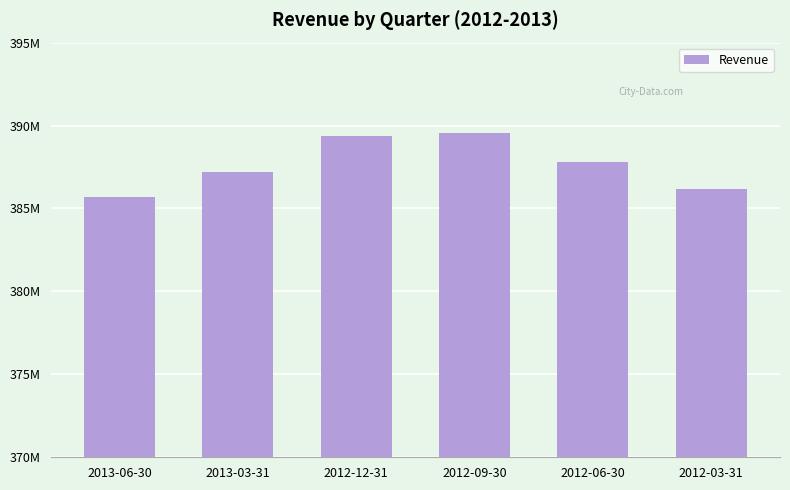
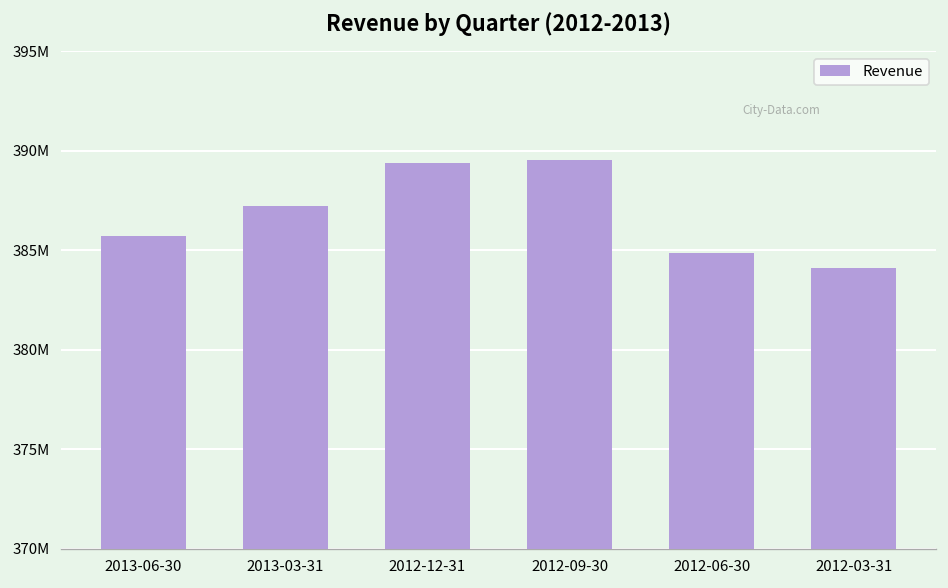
2012-06-30: 387800000 -> 384800000
2012-03-31: 386200000 -> 384100000
